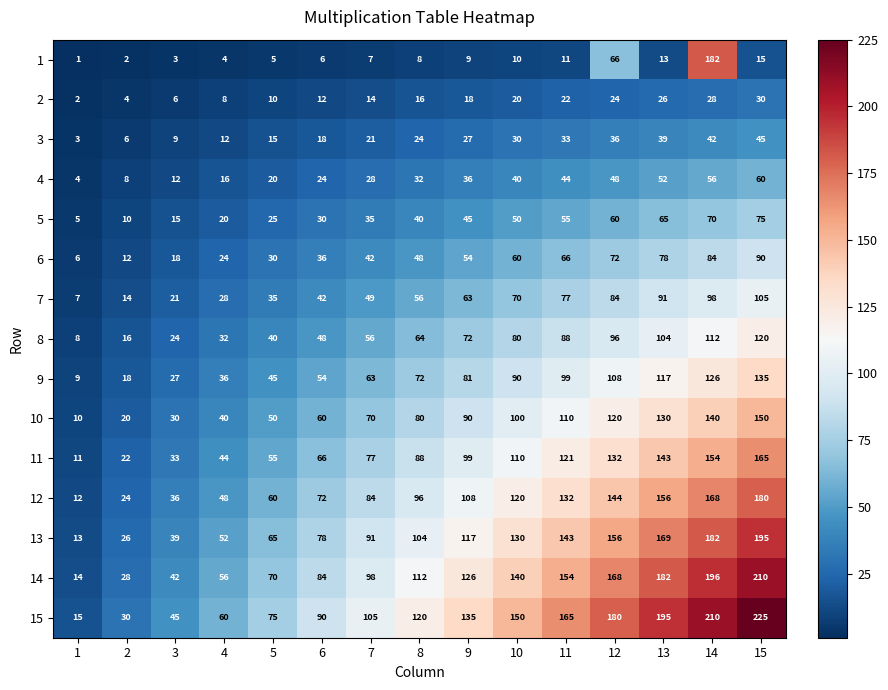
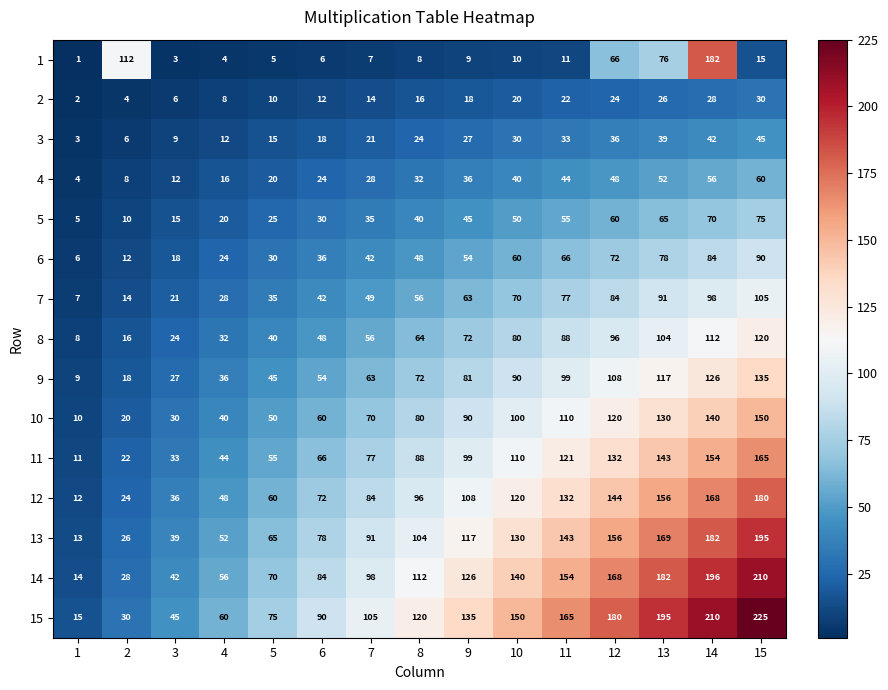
1, 2: 2 -> 112
1, 13: 13 -> 76
